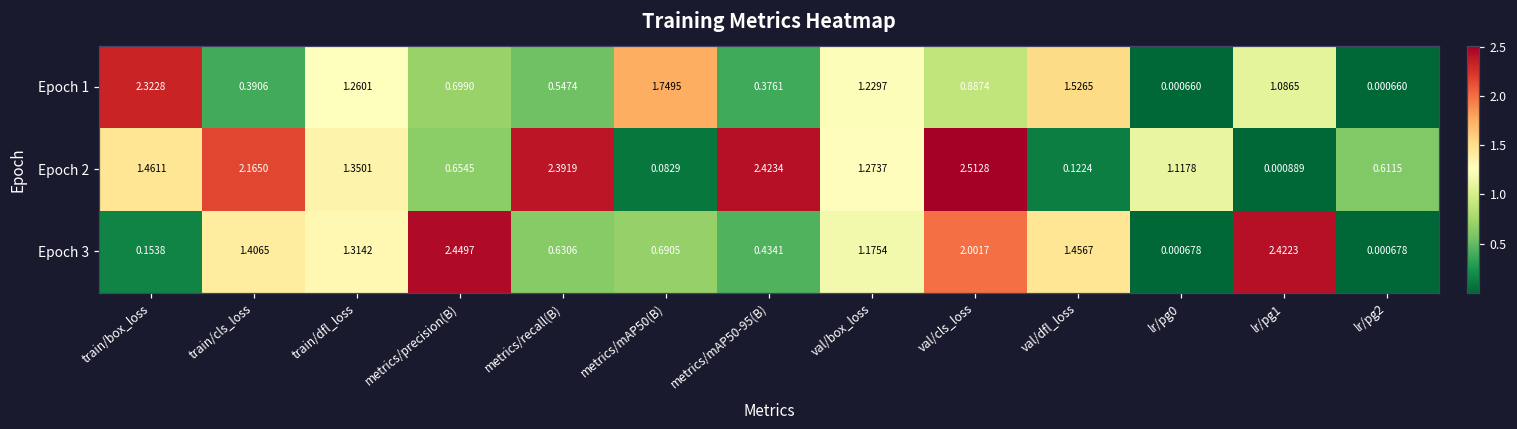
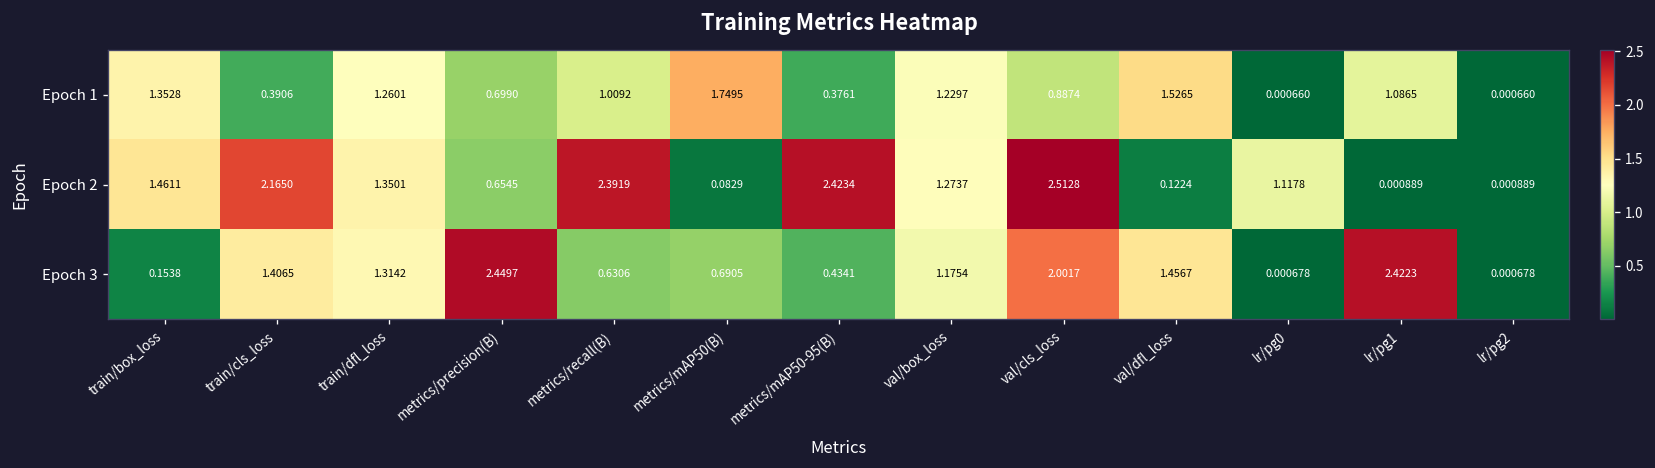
Epoch 1, train/box_loss: 2.3228 -> 1.3528
Epoch 1, metrics/recall(B): 0.5474 -> 1.0092
Epoch 2, lr/pg2: 0.6115 -> 0.000889
